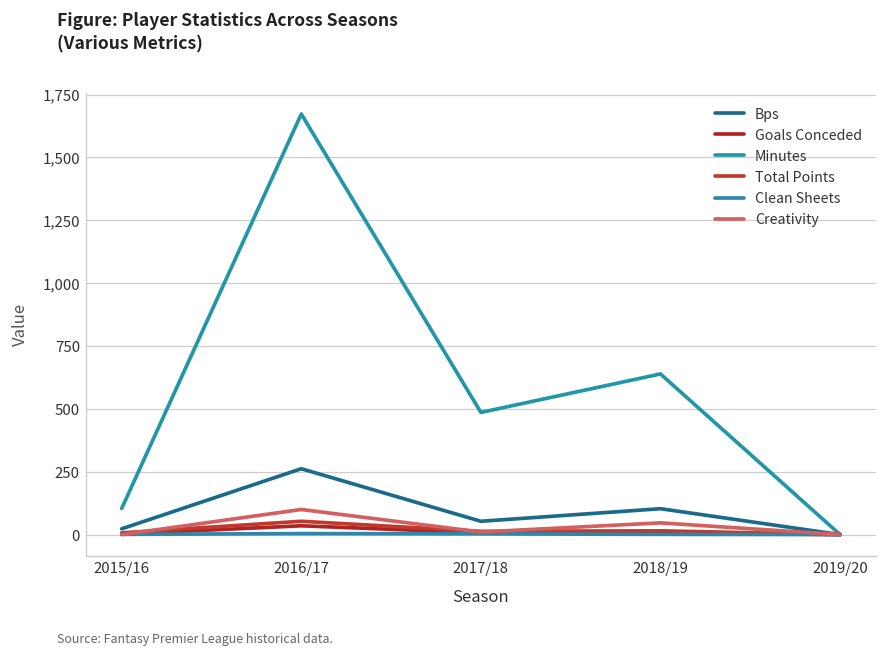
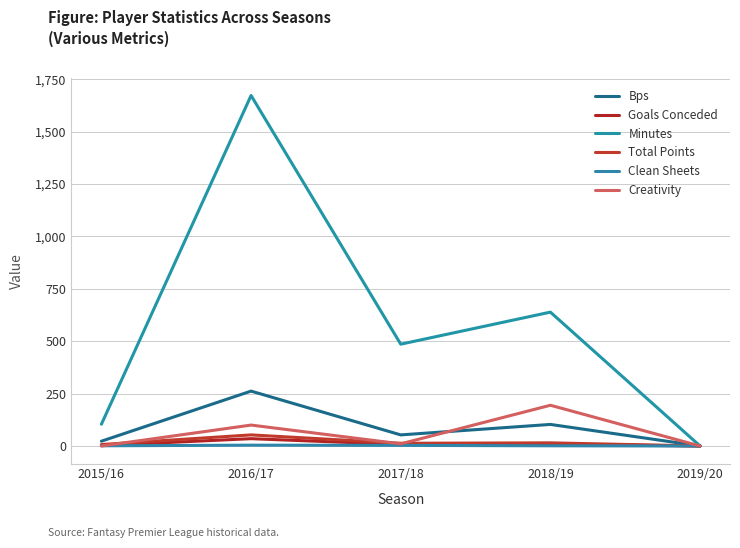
Creativity, 2018/19: 50 -> 190
